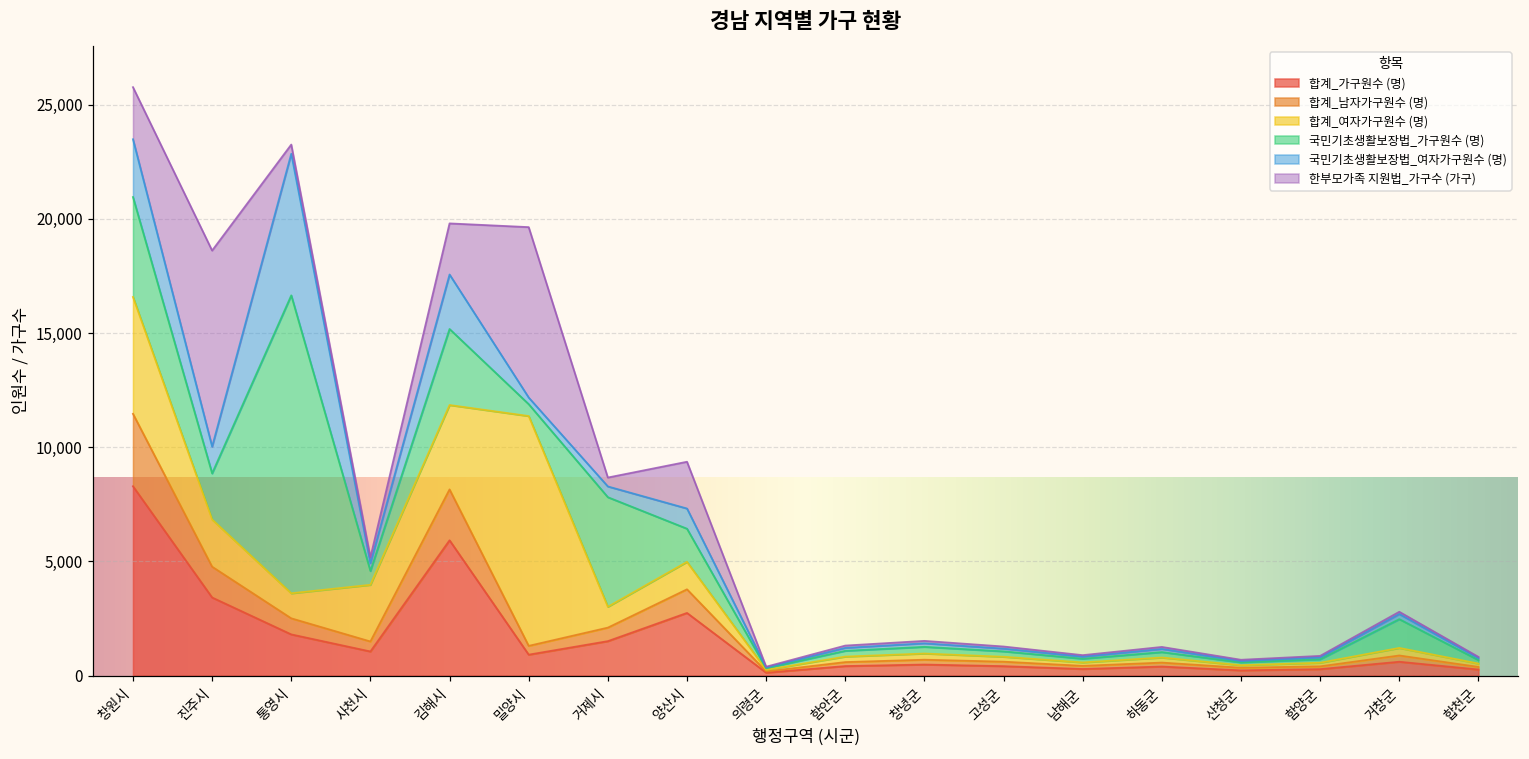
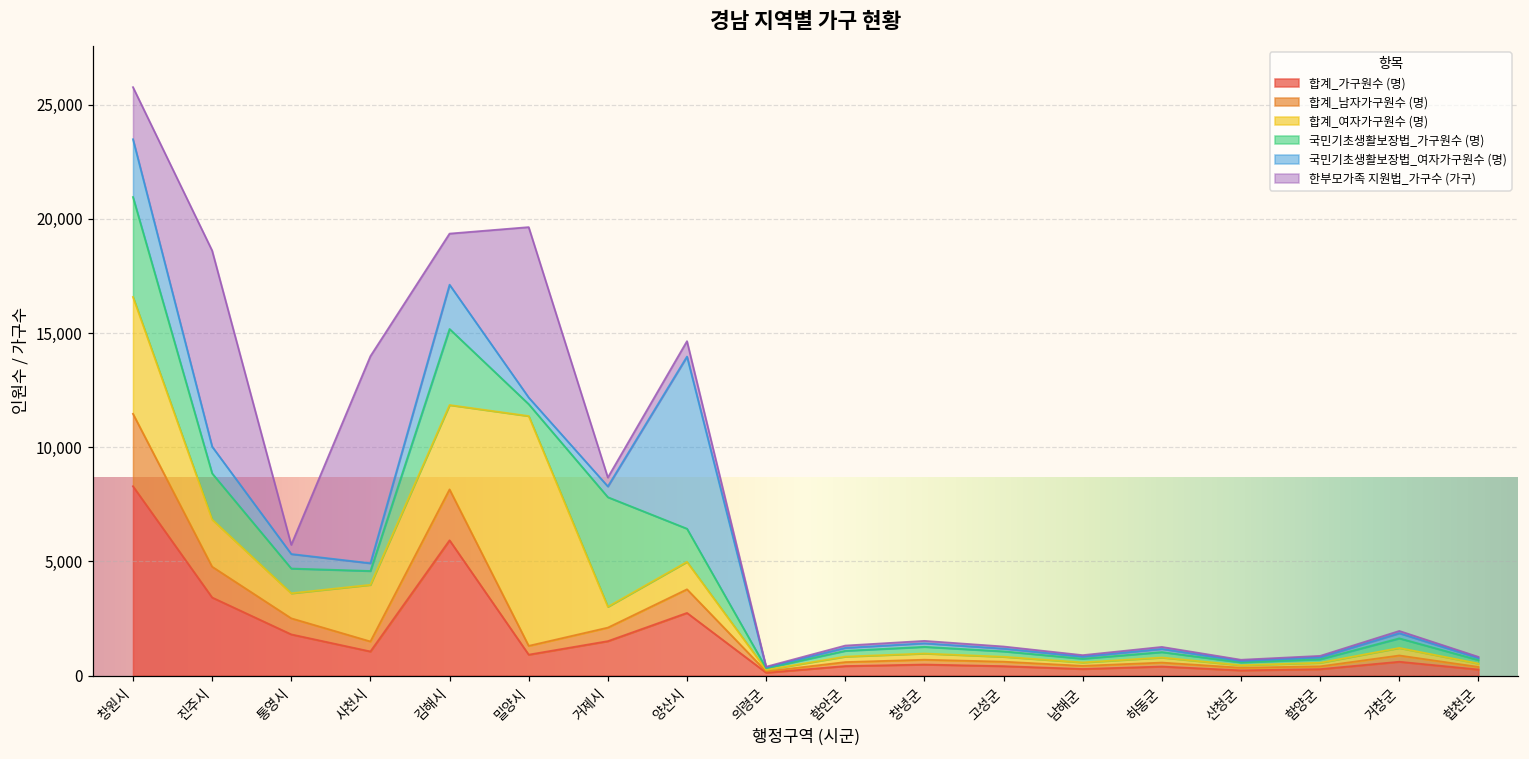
국민기초생활보장법_가구원수 (명), 통영시: 13,000 -> 1,100
국민기초생활보장법_여자가구원수 (명), 통영시: 6,200 -> 600
한부모가족 지원법_가구수 (가구), 사천시: 300 -> 9,100
국민기초생활보장법_여자가구원수 (명), 김해시: 2,400 -> 1,900
국민기초생활보장법_여자가구원수 (명), 양산시: 900 -> 7,500
한부모가족 지원법_가구수 (가구), 양산시: 2,000 -> 700
국민기초생활보장법_가구원수 (명), 거창군: 1,300 -> 400
